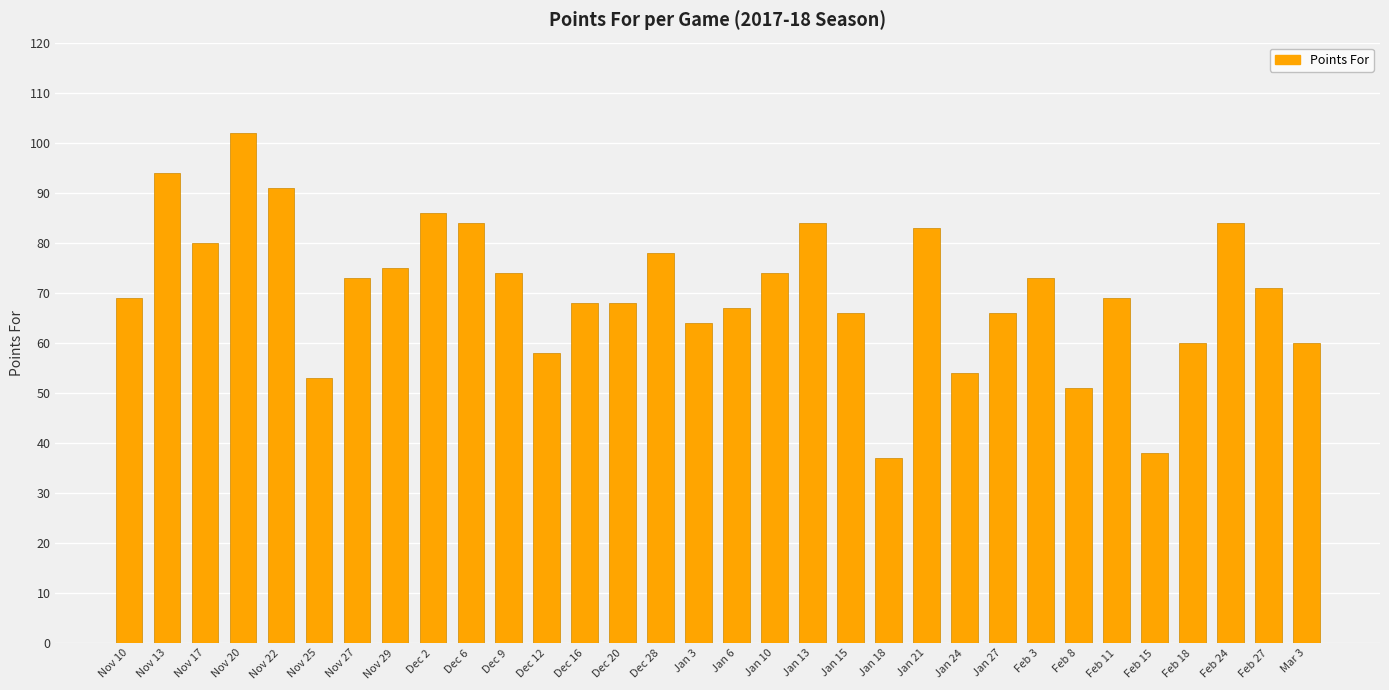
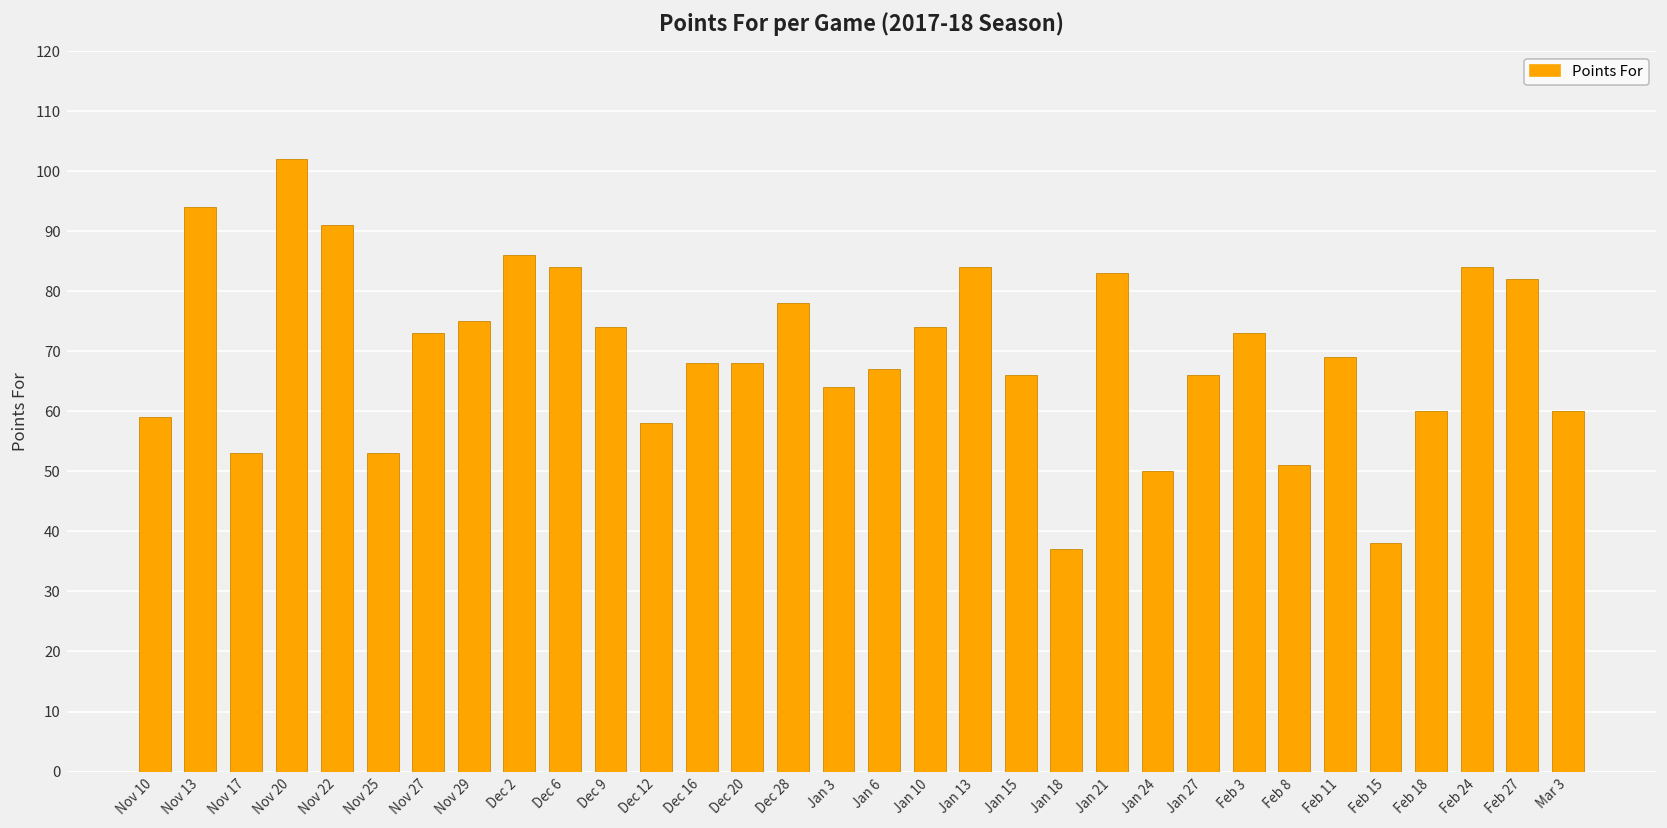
Nov 10: 69 -> 59
Nov 17: 80 -> 53
Jan 24: 54 -> 50
Feb 27: 71 -> 82
